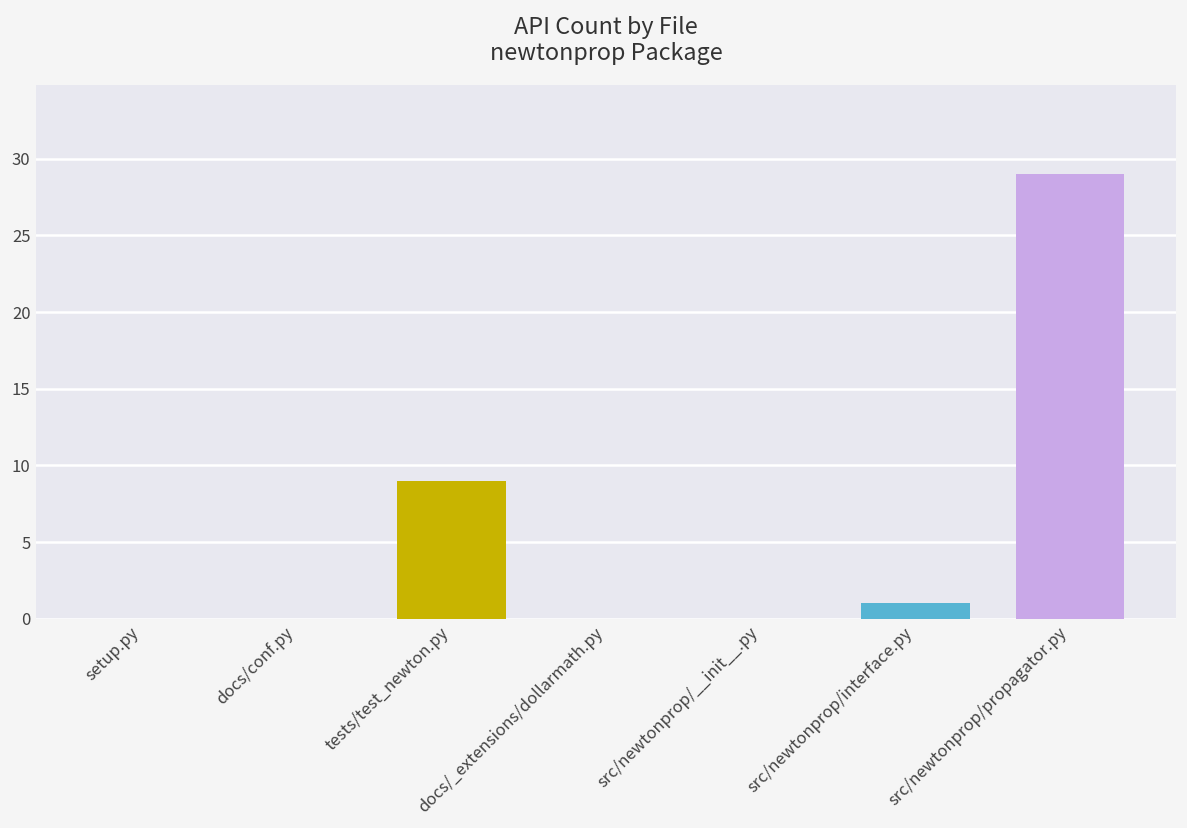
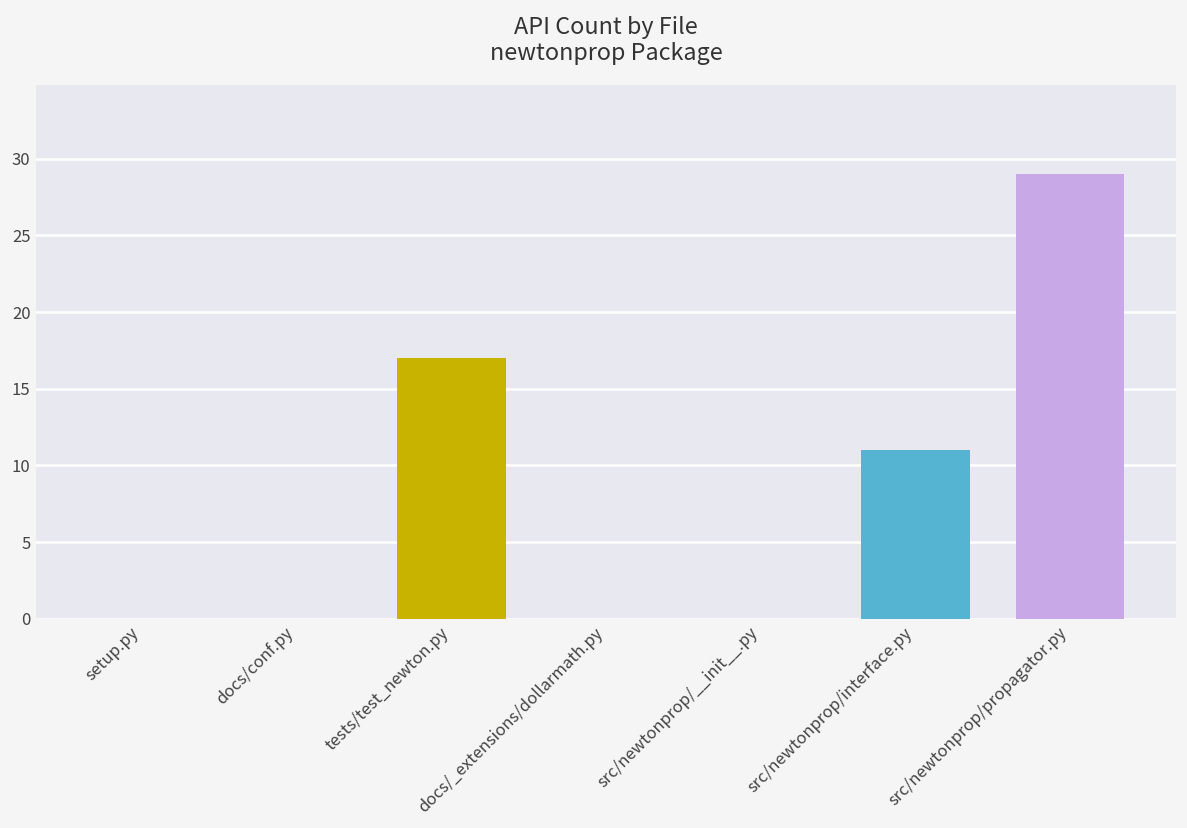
tests/test_newton.py: 9 -> 17
src/newtonprop/interface.py: 1 -> 11
